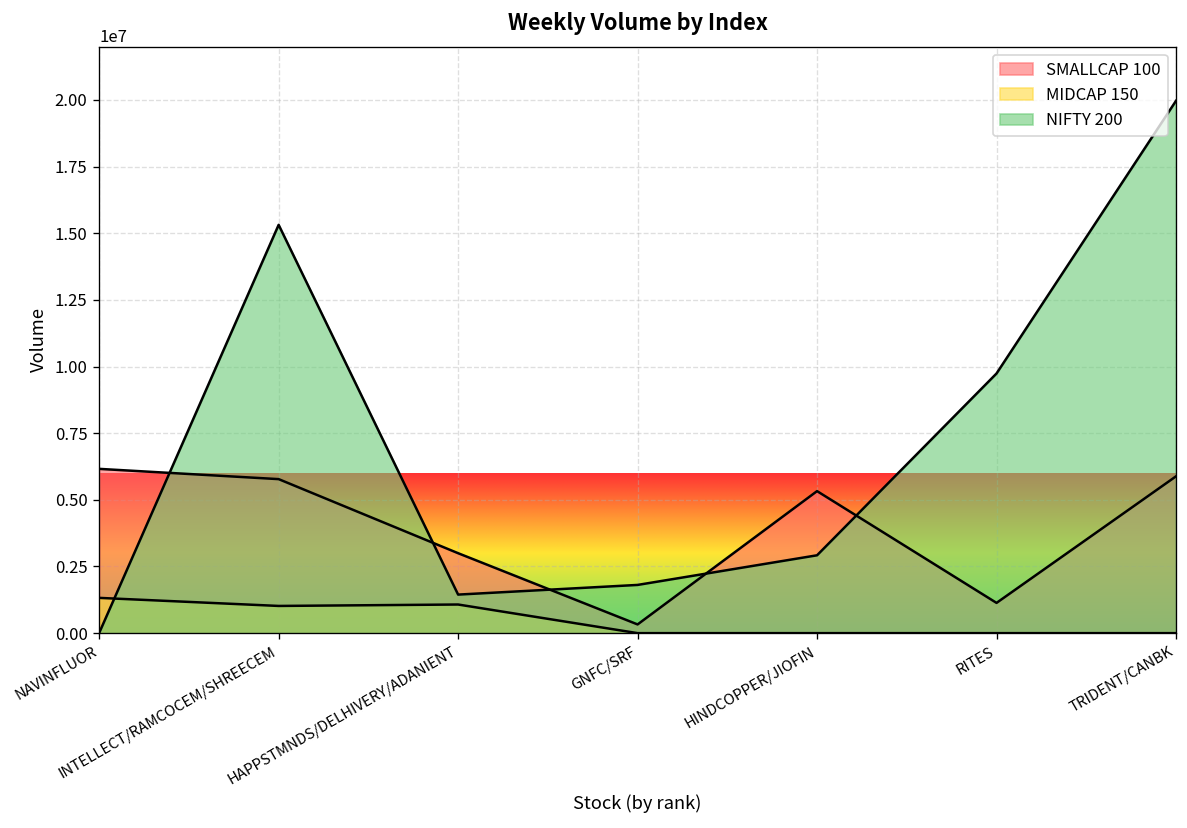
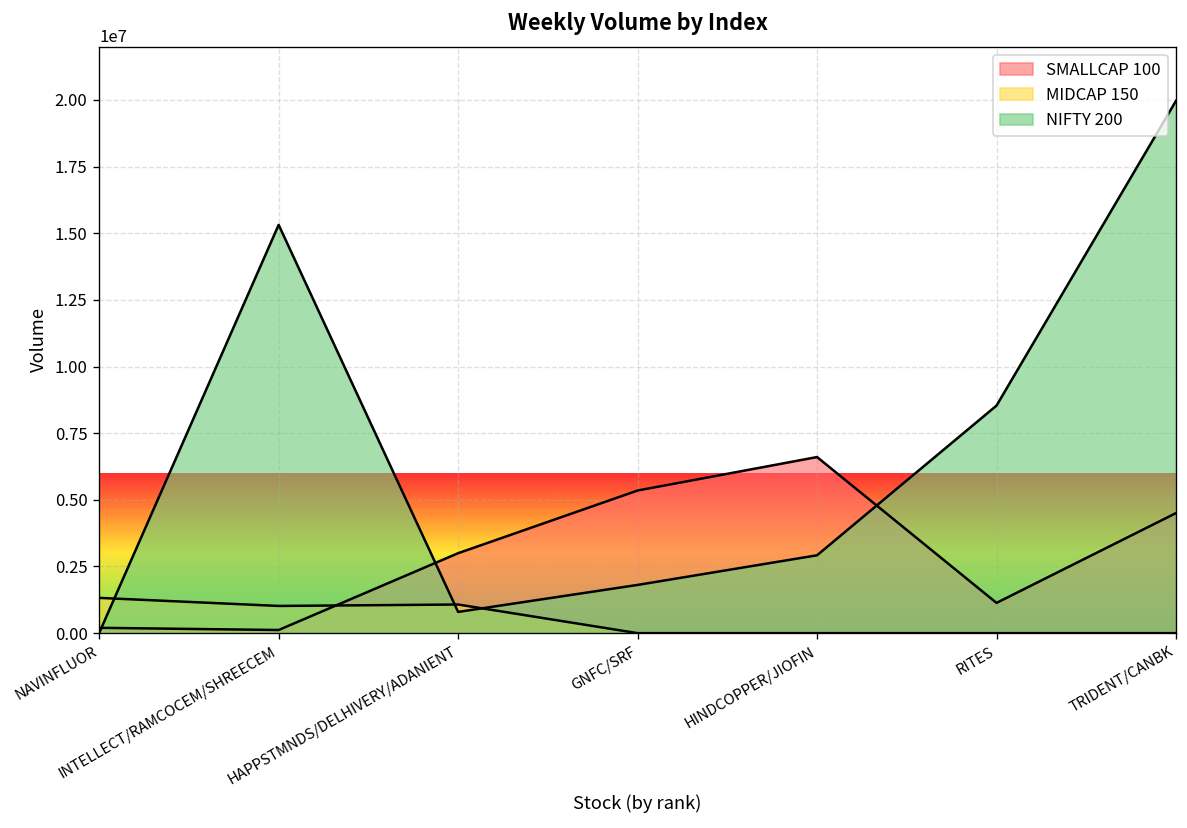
SMALLCAP 100, NAVINFLUOR: 6200000 -> 200000
SMALLCAP 100, INTELLECT/RAMCOCEM/SHREECEM: 5800000 -> 100000
NIFTY 200, HAPPSTMNDS/DELHIVERY/ADANIENT: 1400000 -> 800000
SMALLCAP 100, GNFC/SRF: 300000 -> 5400000
SMALLCAP 100, HINDCOPPER/JIOFIN: 5300000 -> 6600000
NIFTY 200, RITES: 9700000 -> 8500000
SMALLCAP 100, TRIDENT/CANBK: 5900000 -> 4500000
